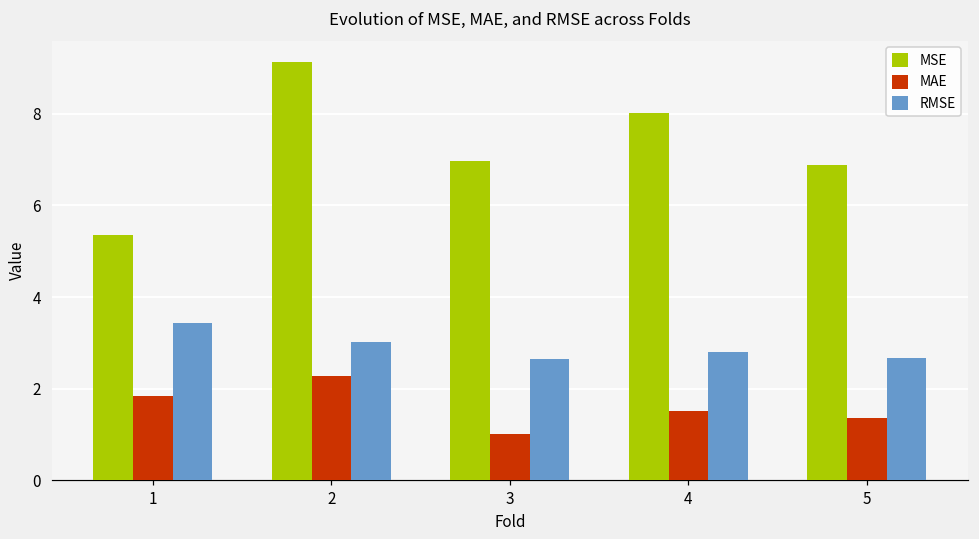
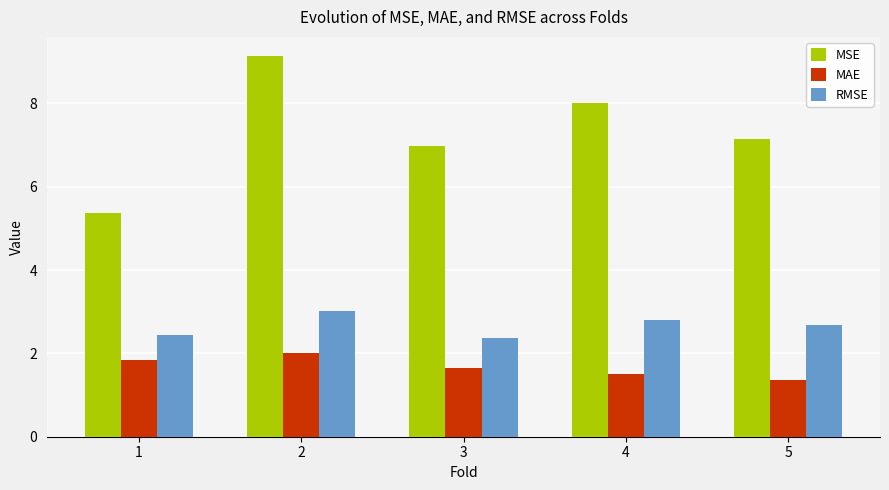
RMSE, 1: 3.4 -> 2.4
MAE, 2: 2.3 -> 2.0
MAE, 3: 1.0 -> 1.6
RMSE, 3: 2.6 -> 2.4
MSE, 5: 6.9 -> 7.2
